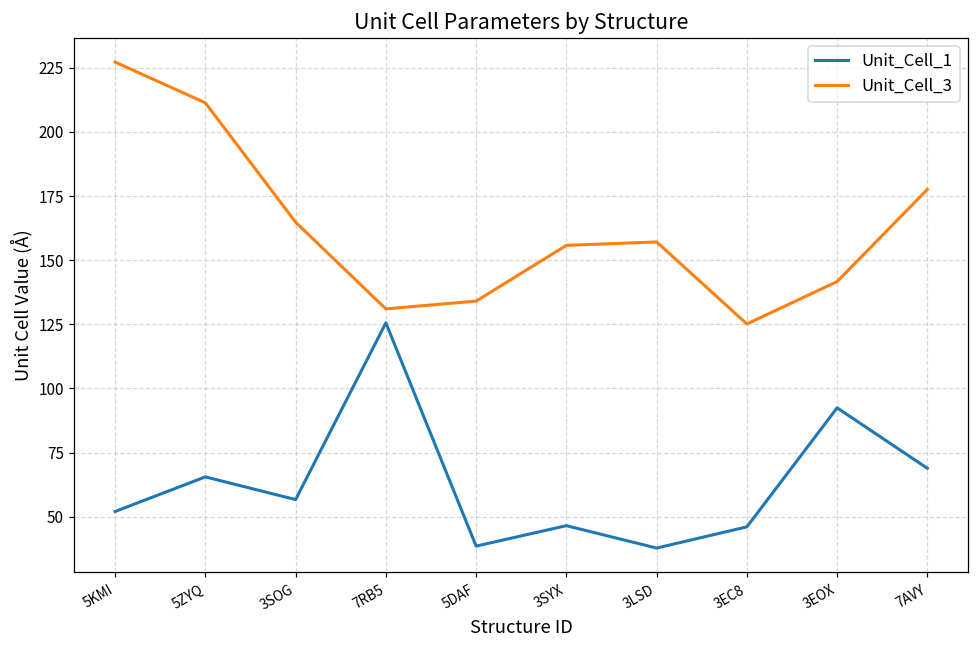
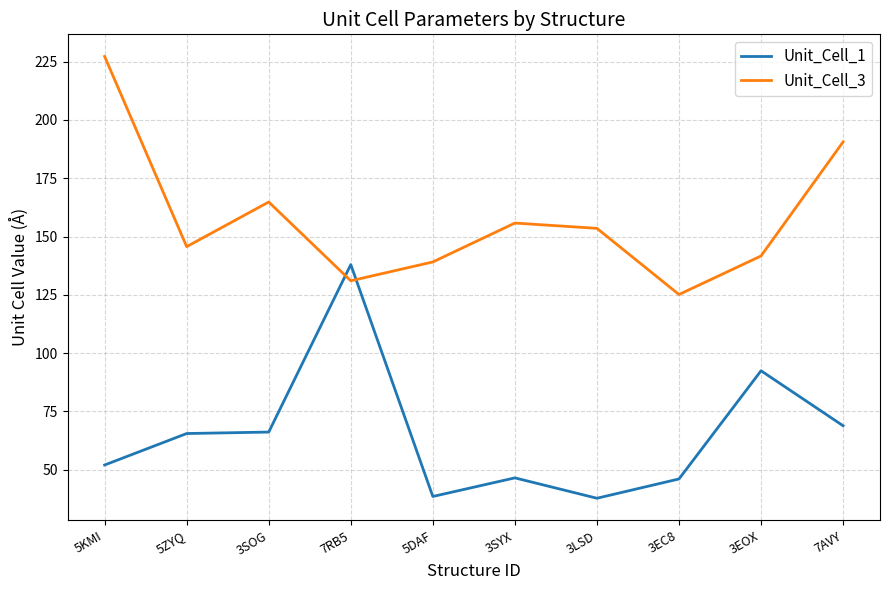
Unit_Cell_3, 5ZYQ: 211 -> 146
Unit_Cell_1, 3SOG: 57 -> 66
Unit_Cell_1, 7RB5: 126 -> 138
Unit_Cell_3, 5DAF: 134 -> 139
Unit_Cell_3, 3LSD: 157 -> 154
Unit_Cell_3, 7AVY: 178 -> 191
